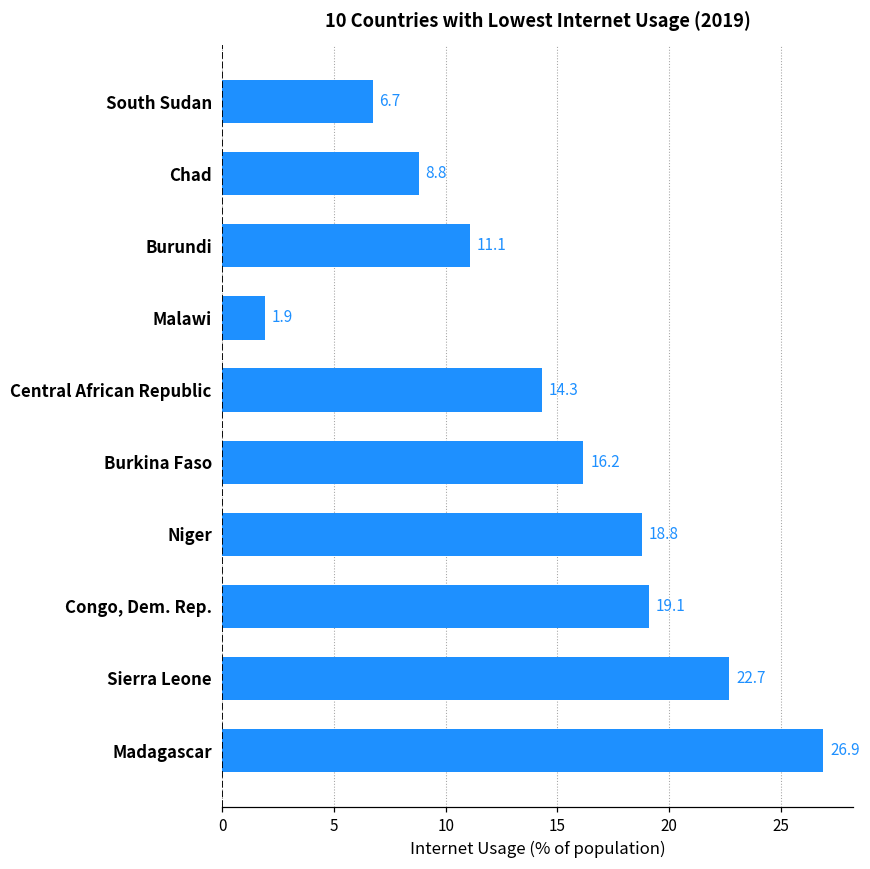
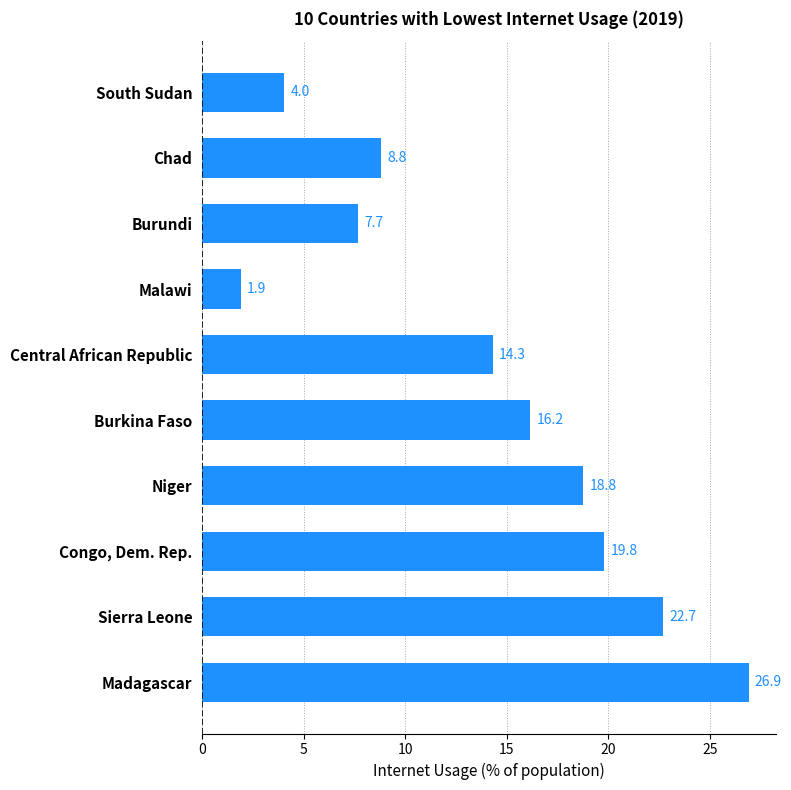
South Sudan: 6.7 -> 4.0
Burundi: 11.1 -> 7.7
Congo, Dem. Rep.: 19.1 -> 19.8
